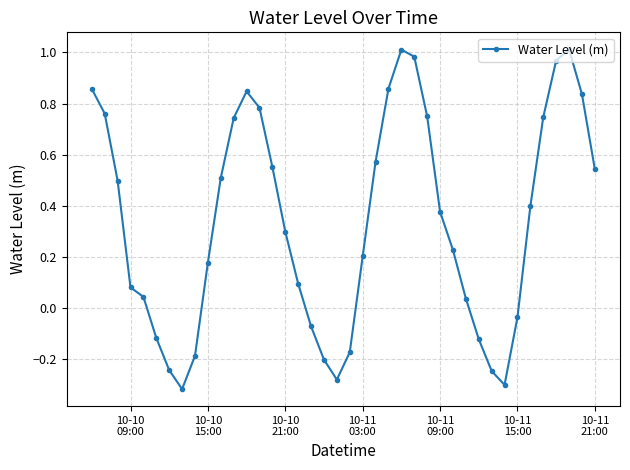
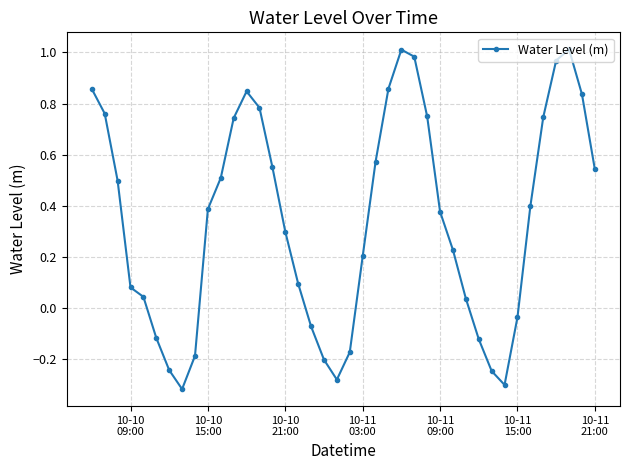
10-10 15:00: 0.18 -> 0.39
